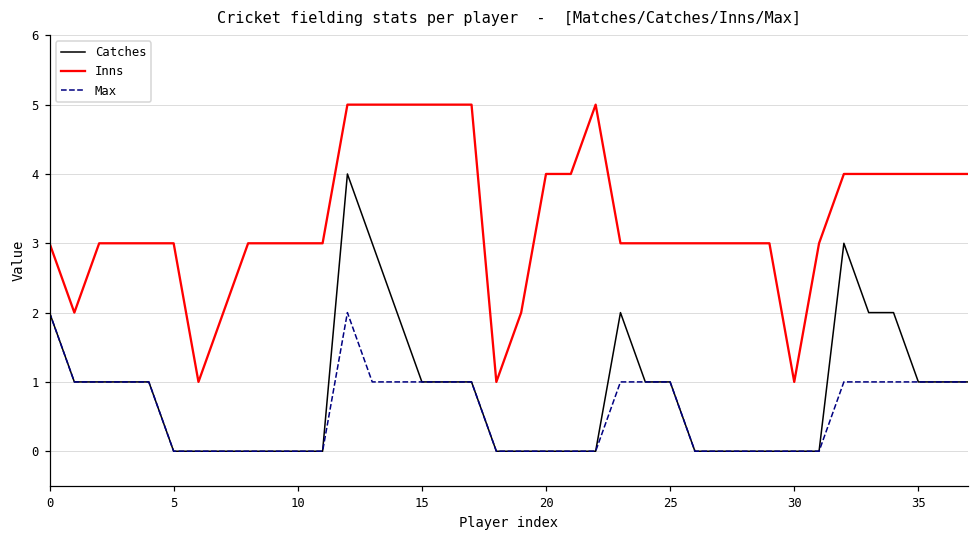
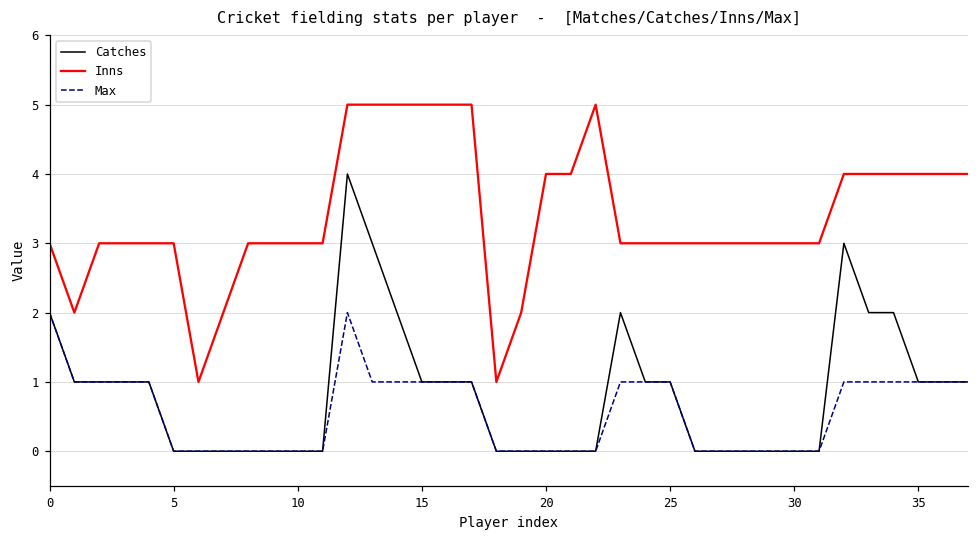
Inns, 30: 1 -> 3
